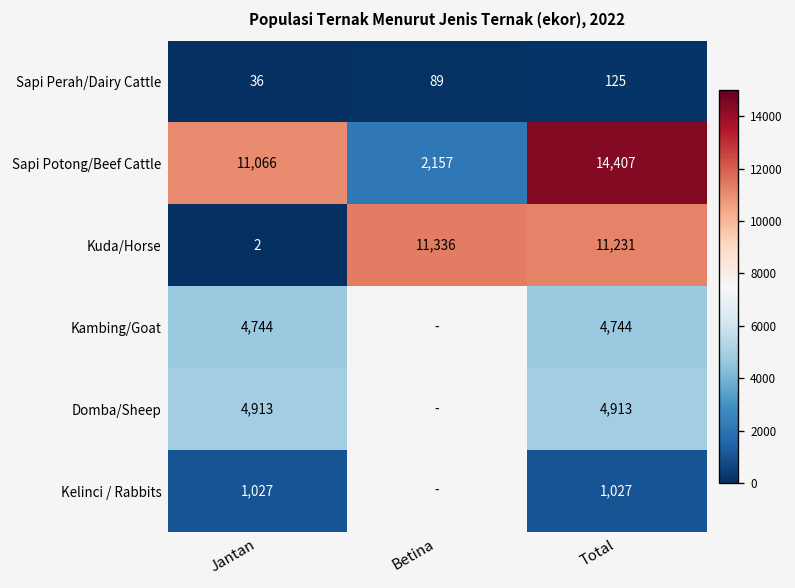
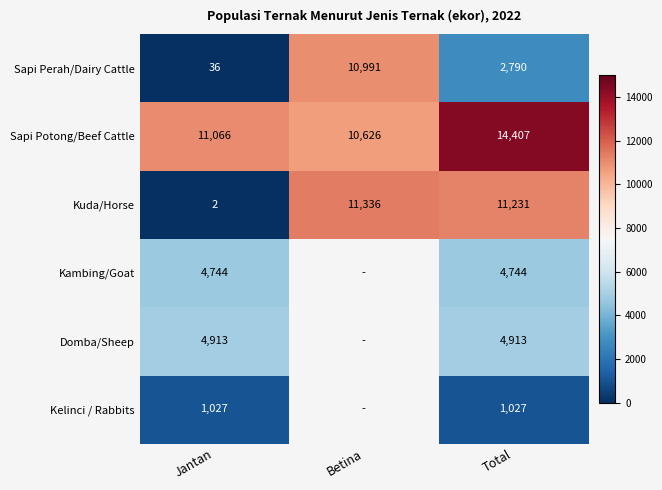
Sapi Perah/Dairy Cattle, Betina: 89 -> 10,991
Sapi Perah/Dairy Cattle, Total: 125 -> 2,790
Sapi Potong/Beef Cattle, Betina: 2,157 -> 10,626
